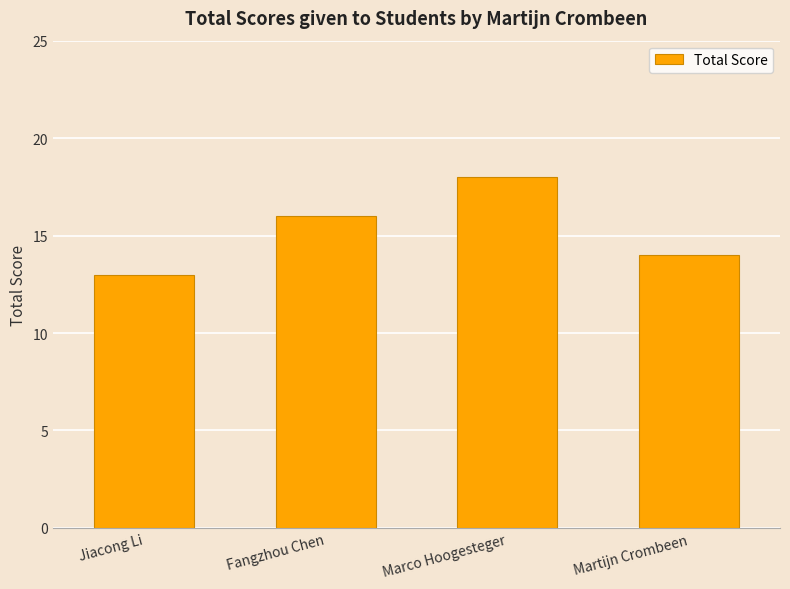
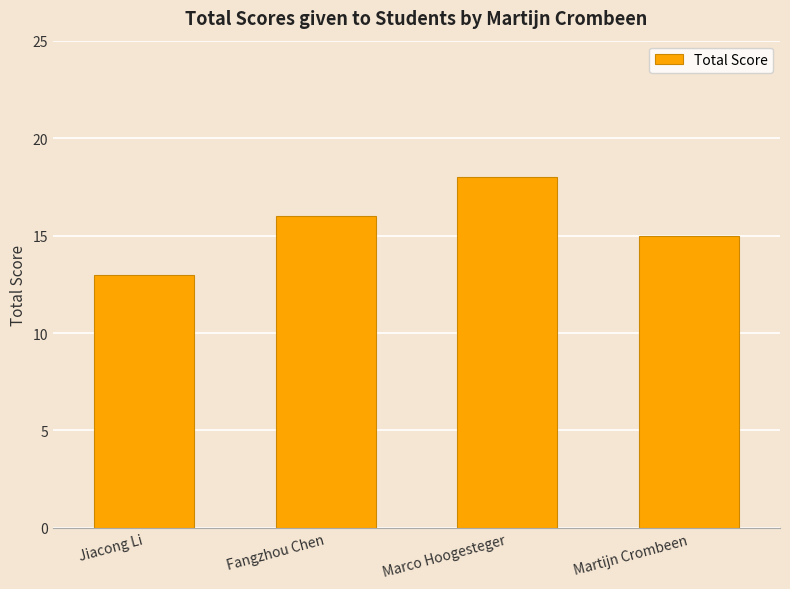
Martijn Crombeen: 14 -> 15
